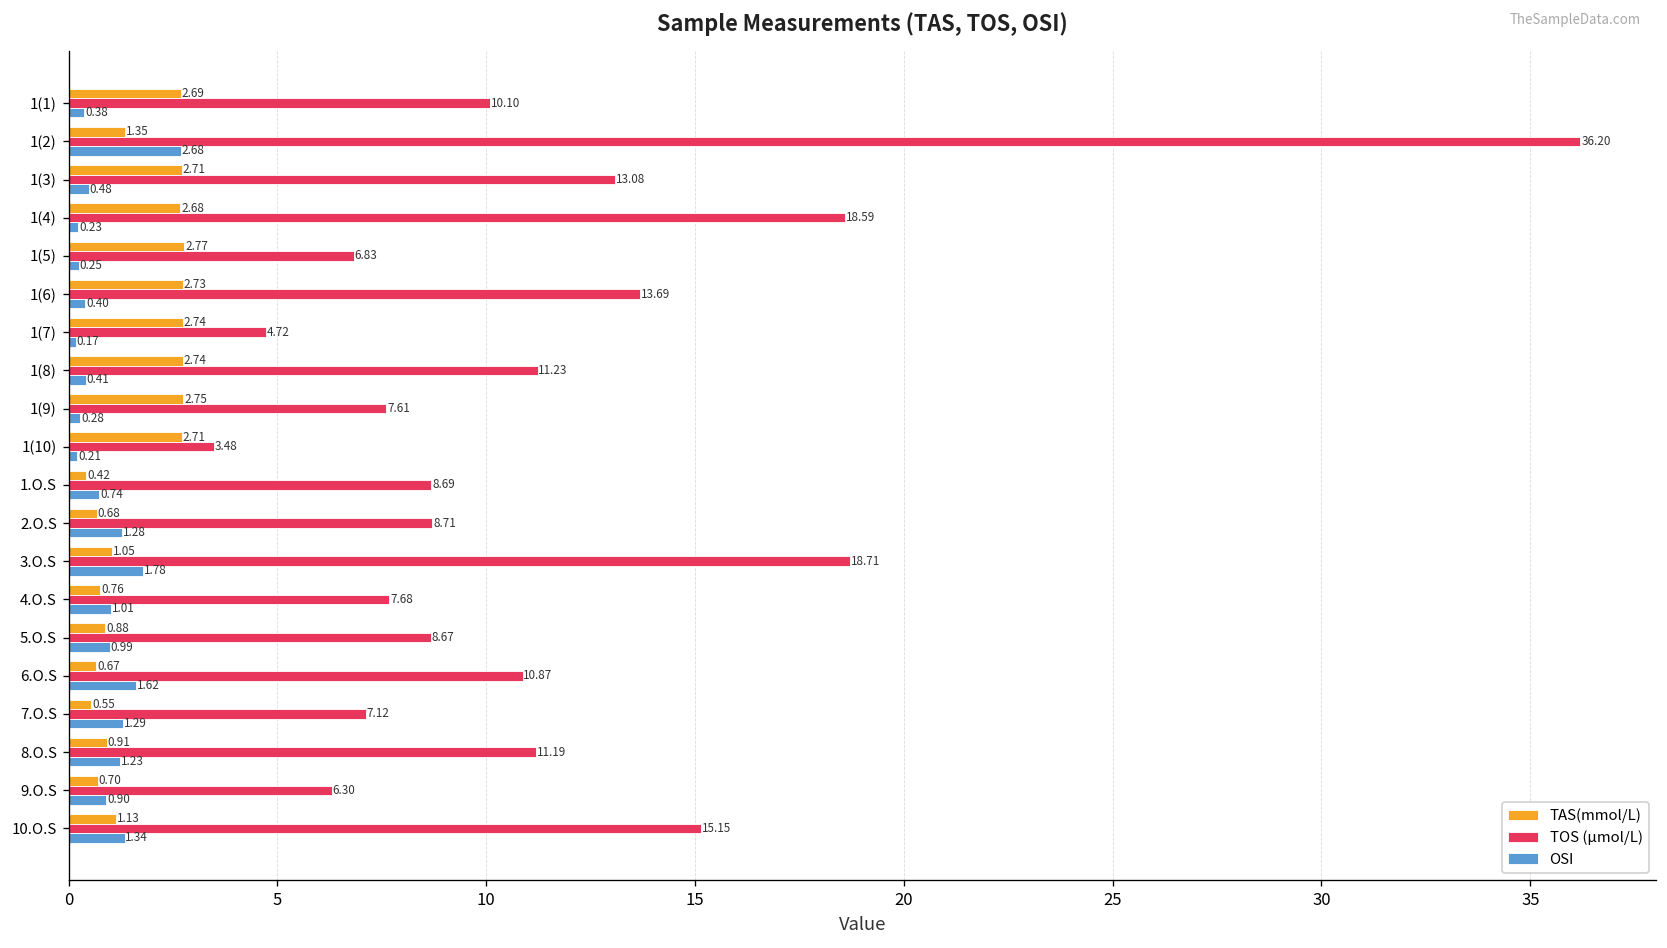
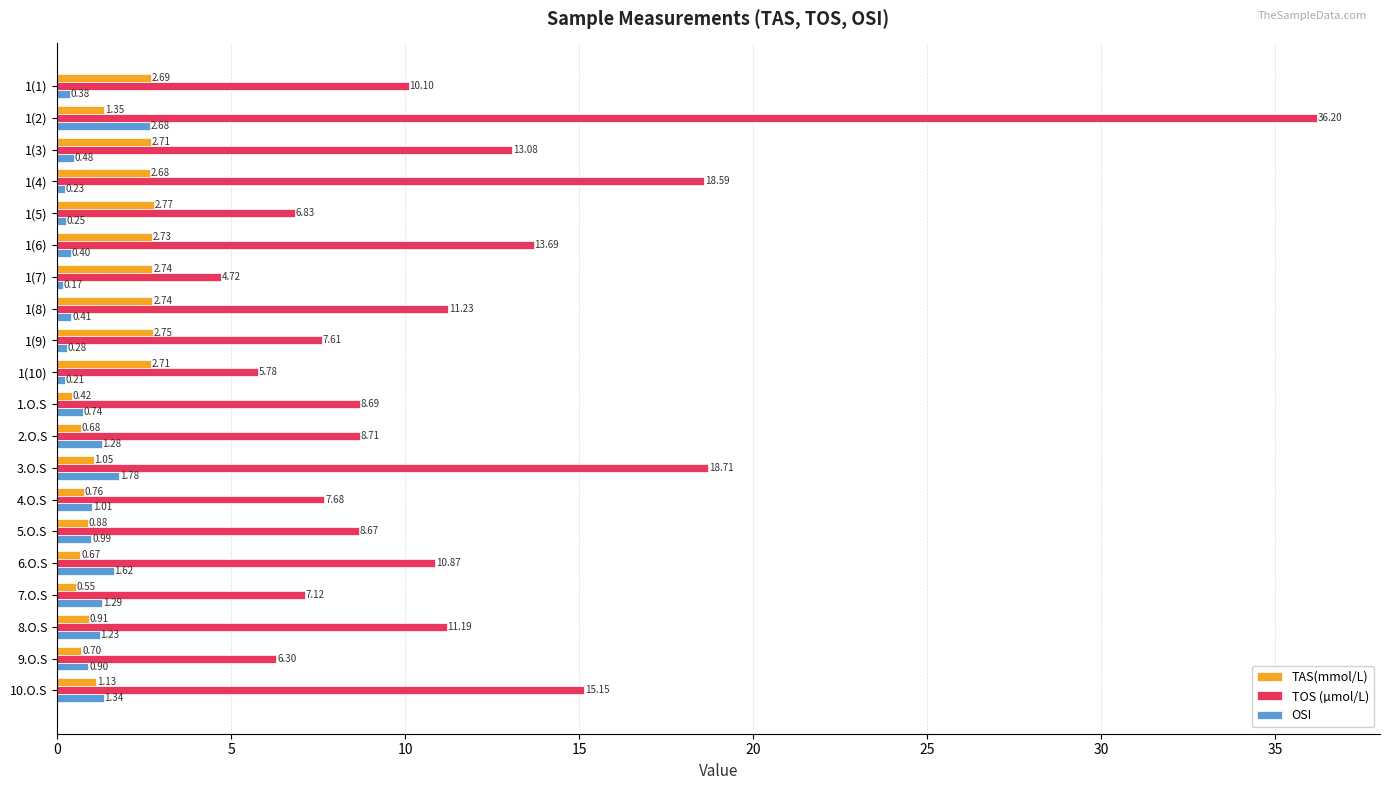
TOS (µmol/L), 1(10): 3.48 -> 5.78
